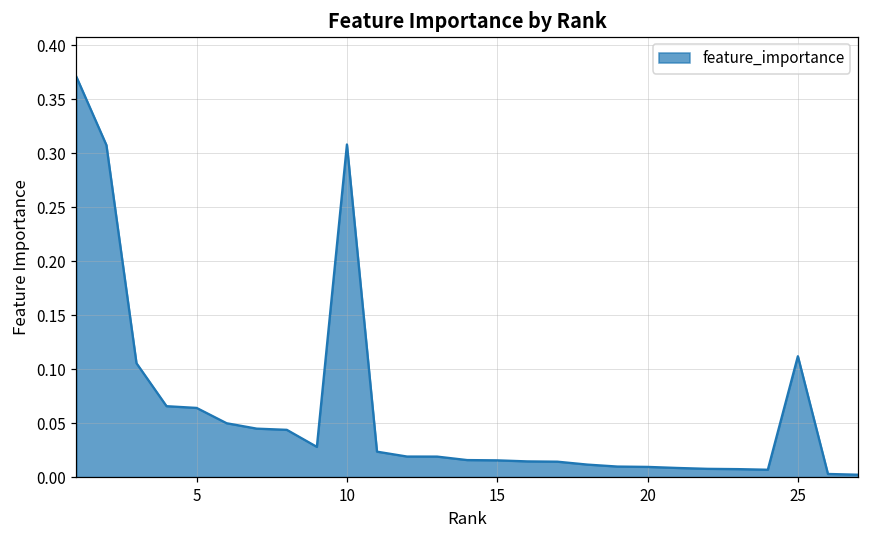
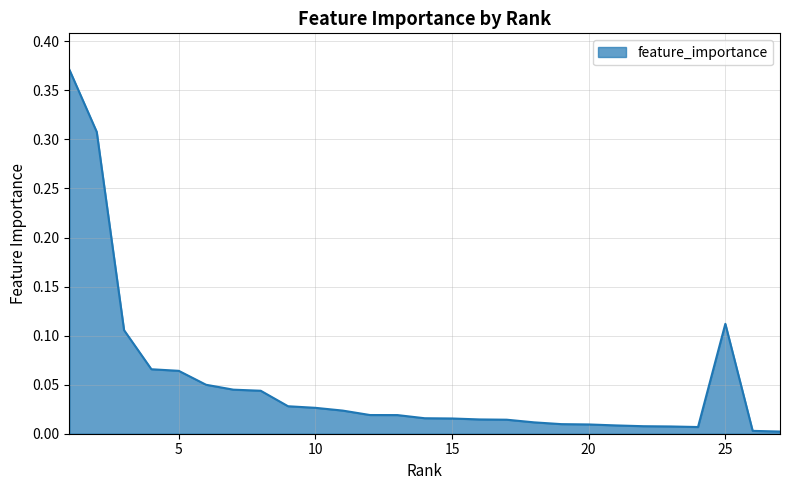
10: 0.31 -> 0.03
